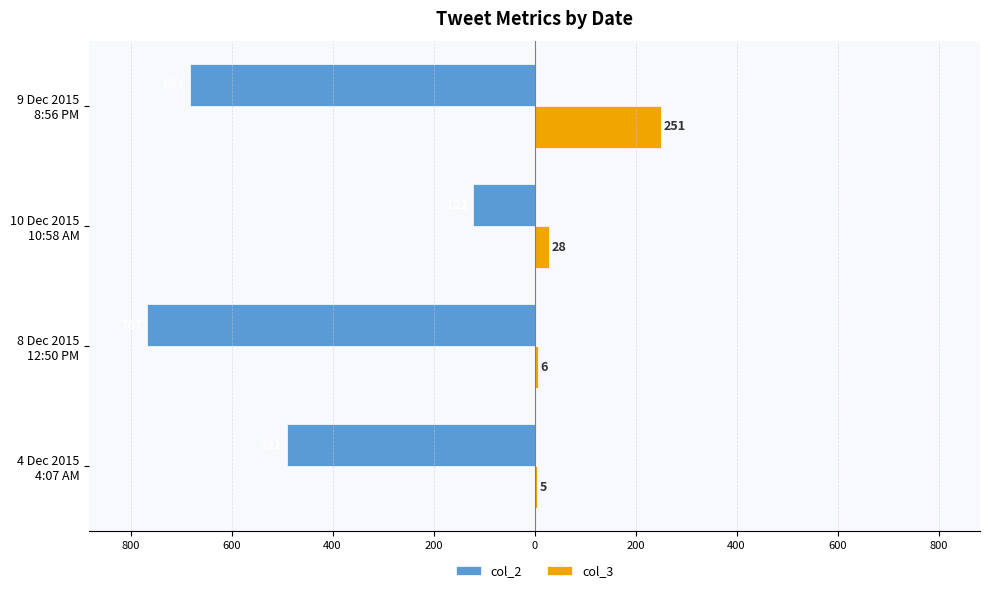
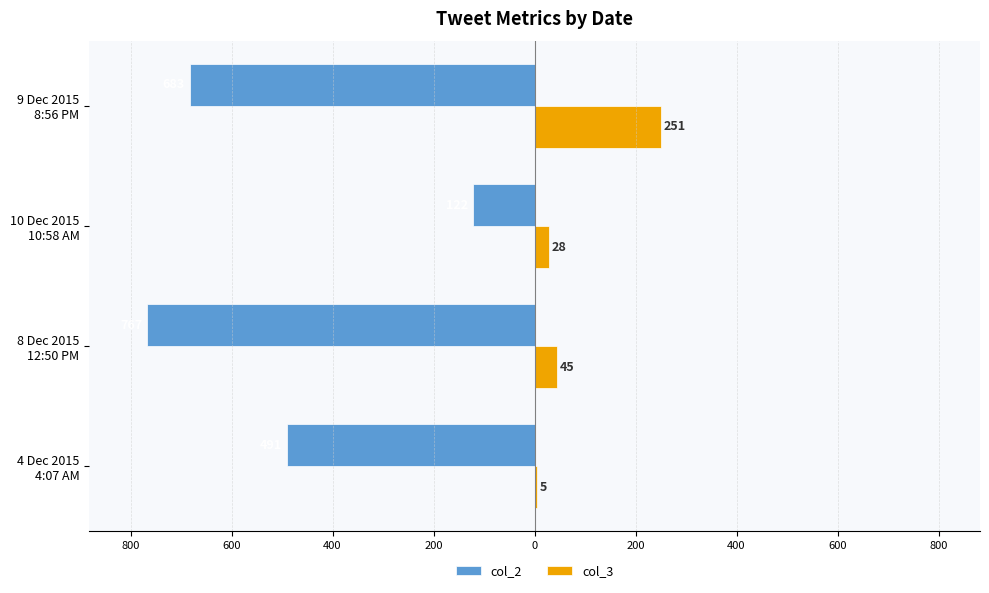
col_3, 8 Dec 2015 12:50 PM: 6 -> 45
